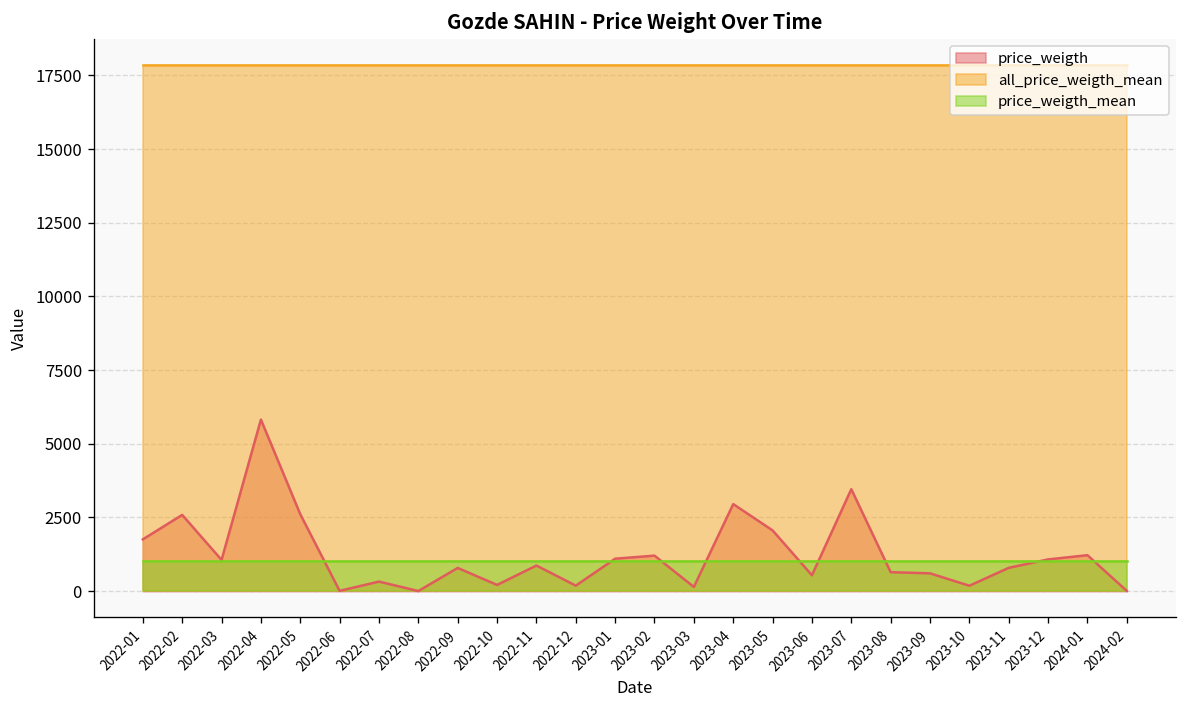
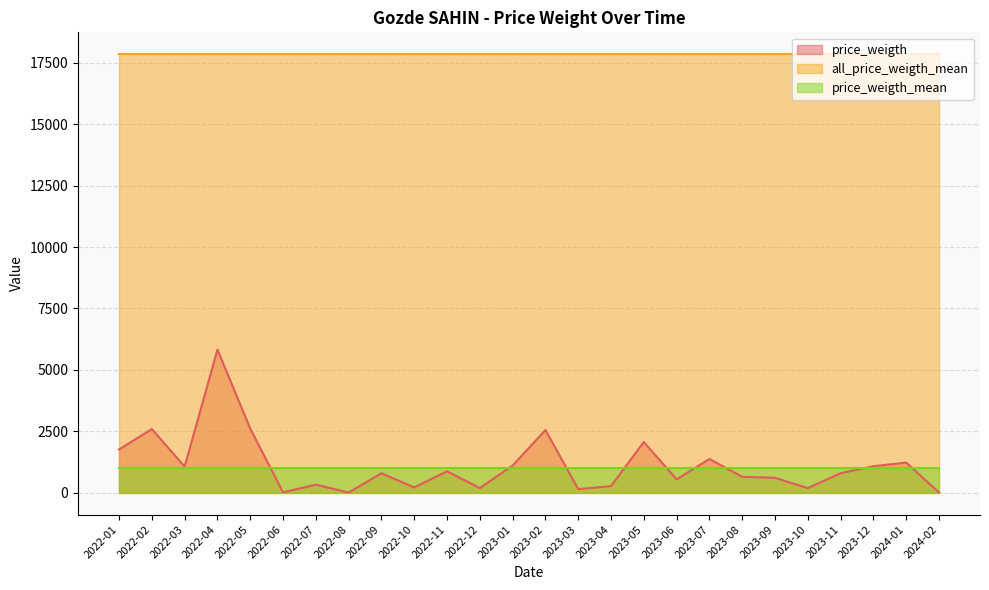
price_weigth, 2023-02: 1200 -> 2600
price_weigth, 2023-04: 3000 -> 300
price_weigth, 2023-07: 3500 -> 1400
